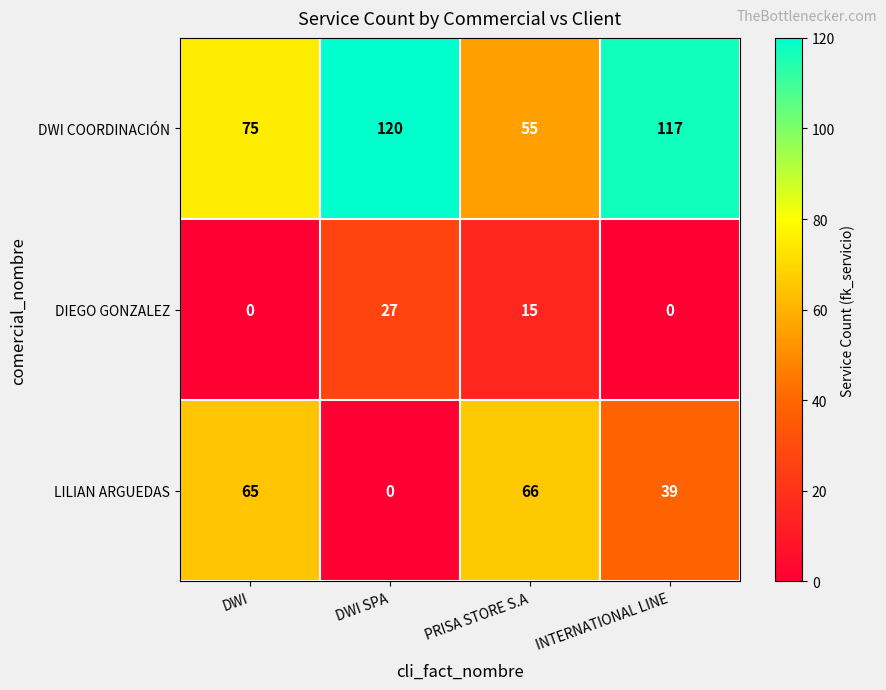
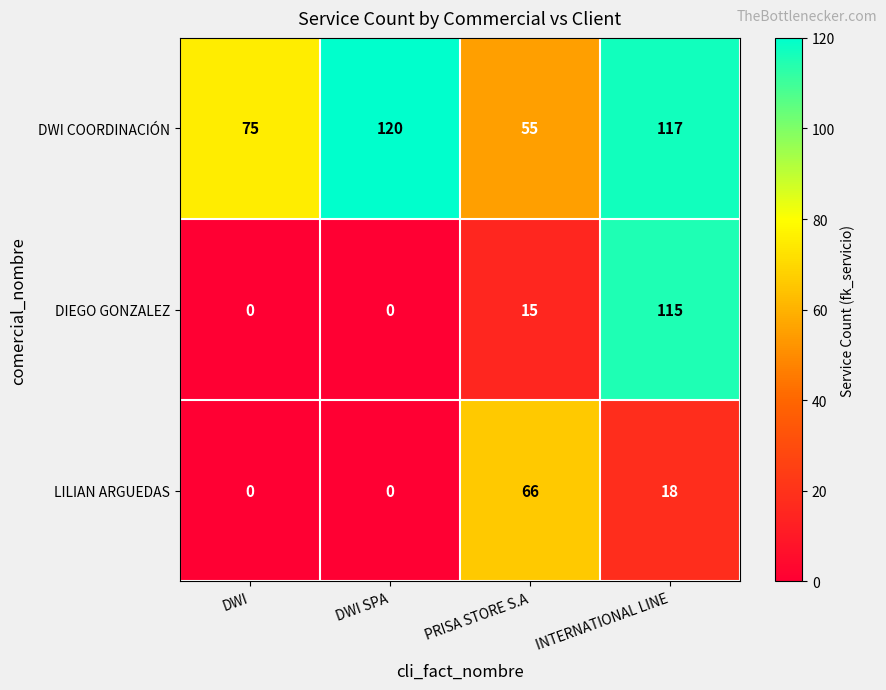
DIEGO GONZALEZ, DWI SPA: 27 -> 0
DIEGO GONZALEZ, INTERNATIONAL LINE: 0 -> 115
LILIAN ARGUEDAS, DWI: 65 -> 0
LILIAN ARGUEDAS, INTERNATIONAL LINE: 39 -> 18
